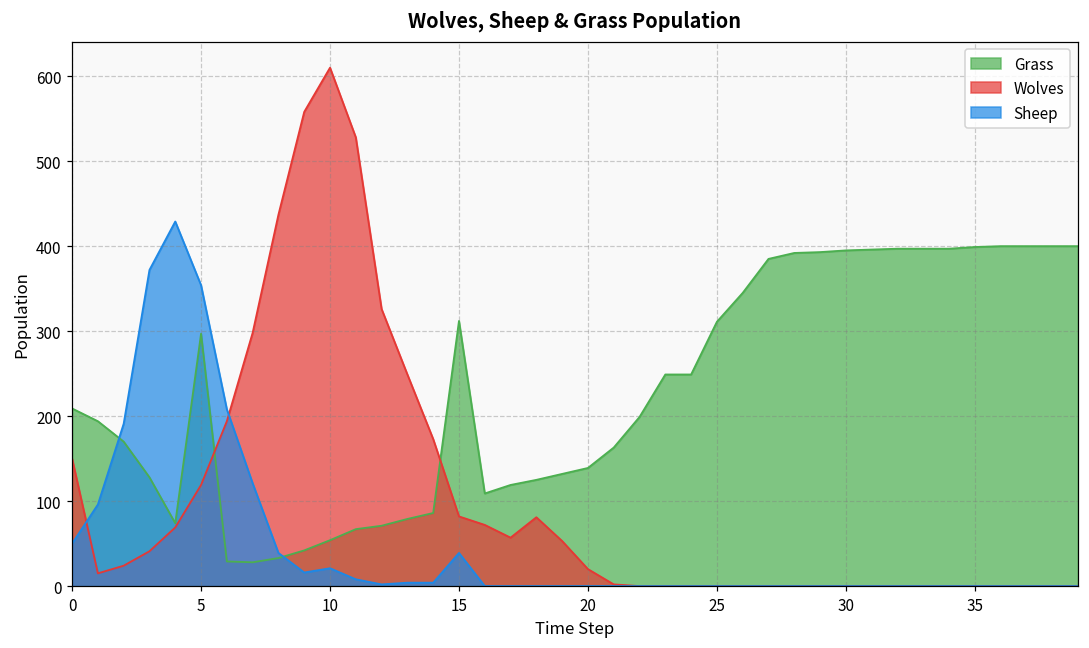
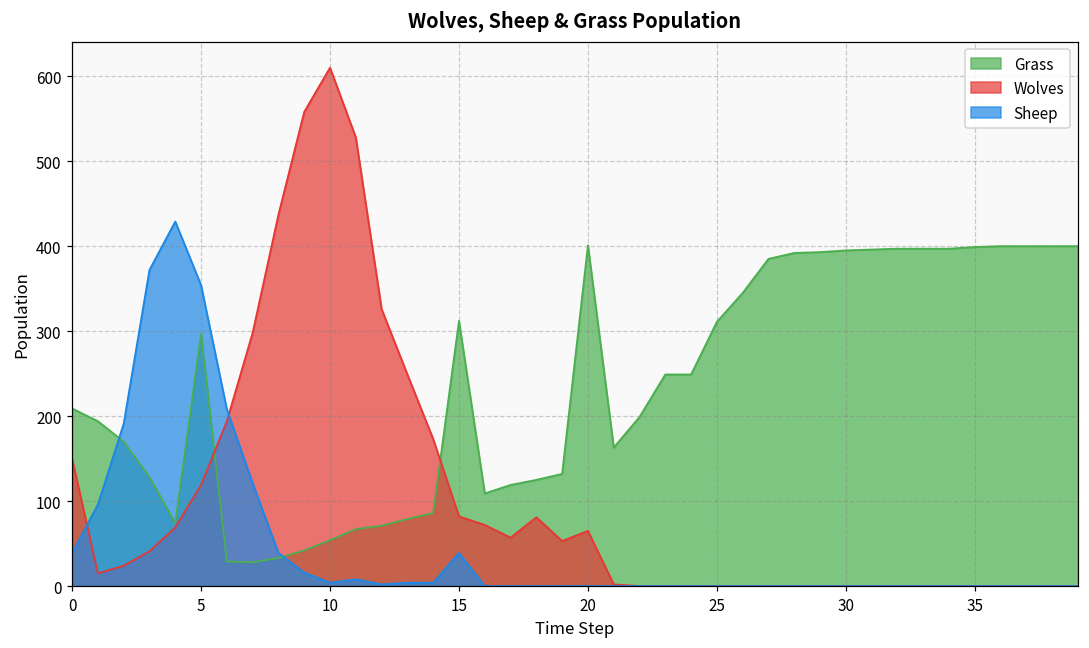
Sheep, 0: 50 -> 40
Sheep, 10: 20 -> 0
Grass, 20: 140 -> 400
Wolves, 20: 20 -> 70
